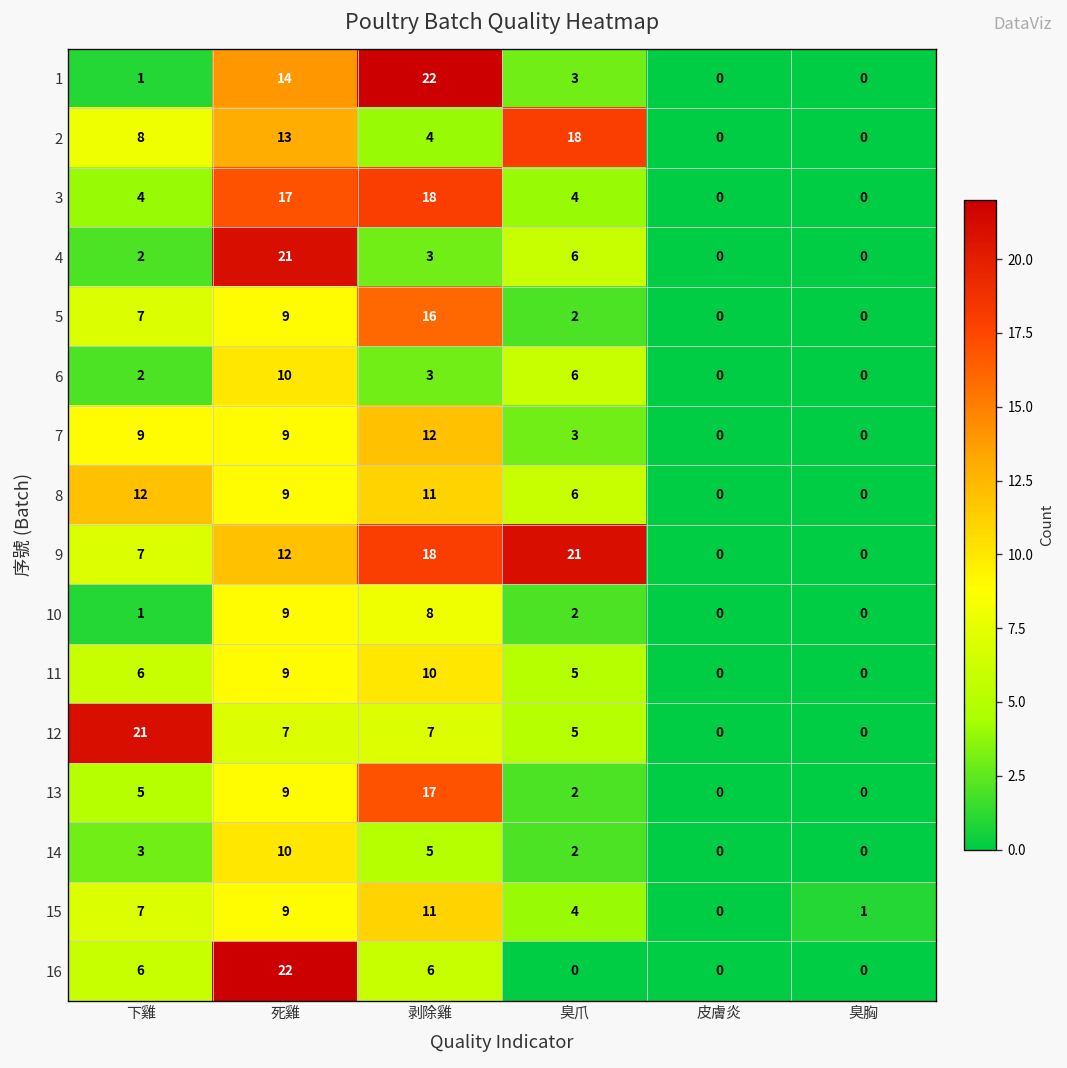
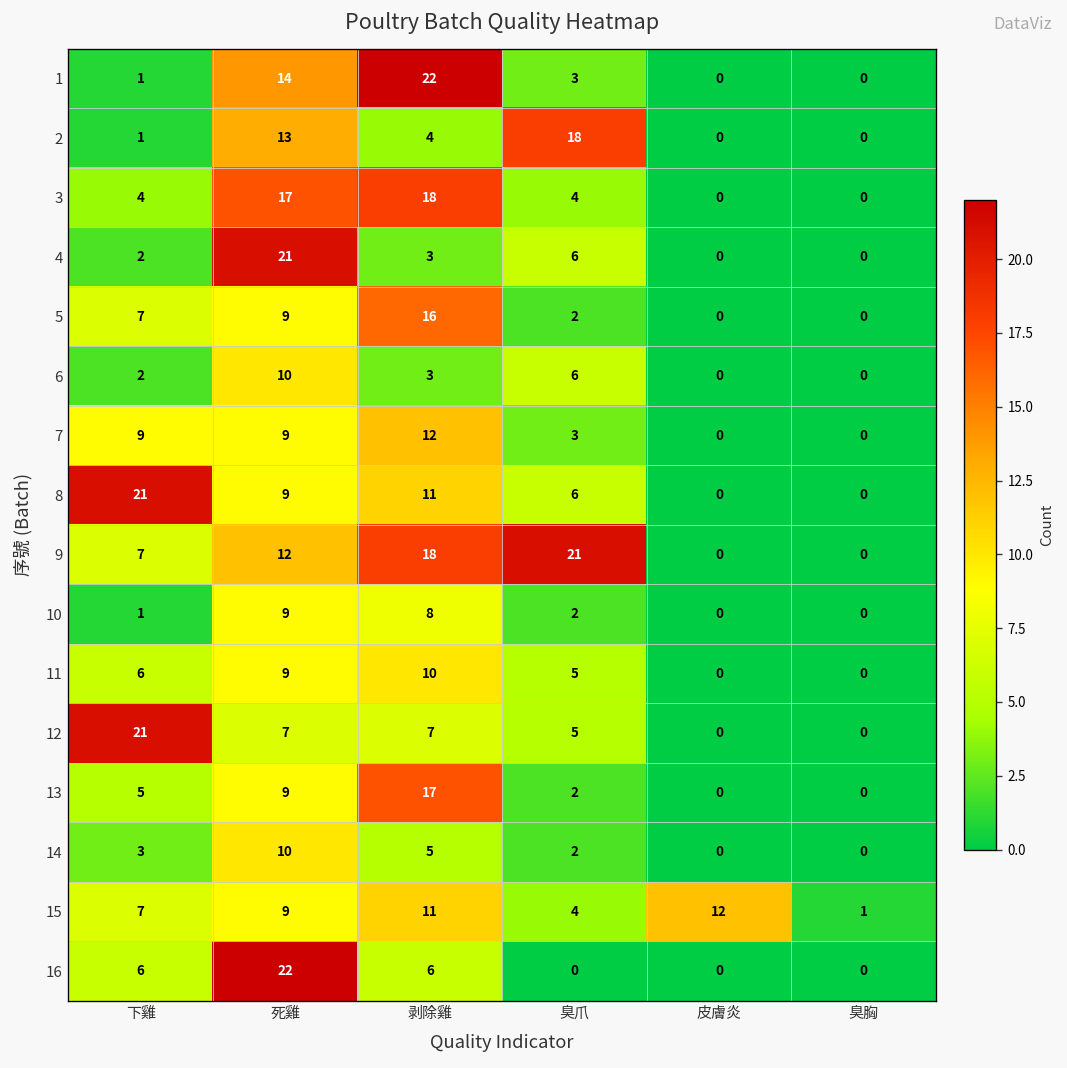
2, 下雞: 8 -> 1
8, 下雞: 12 -> 21
15, 皮膚炎: 0 -> 12
